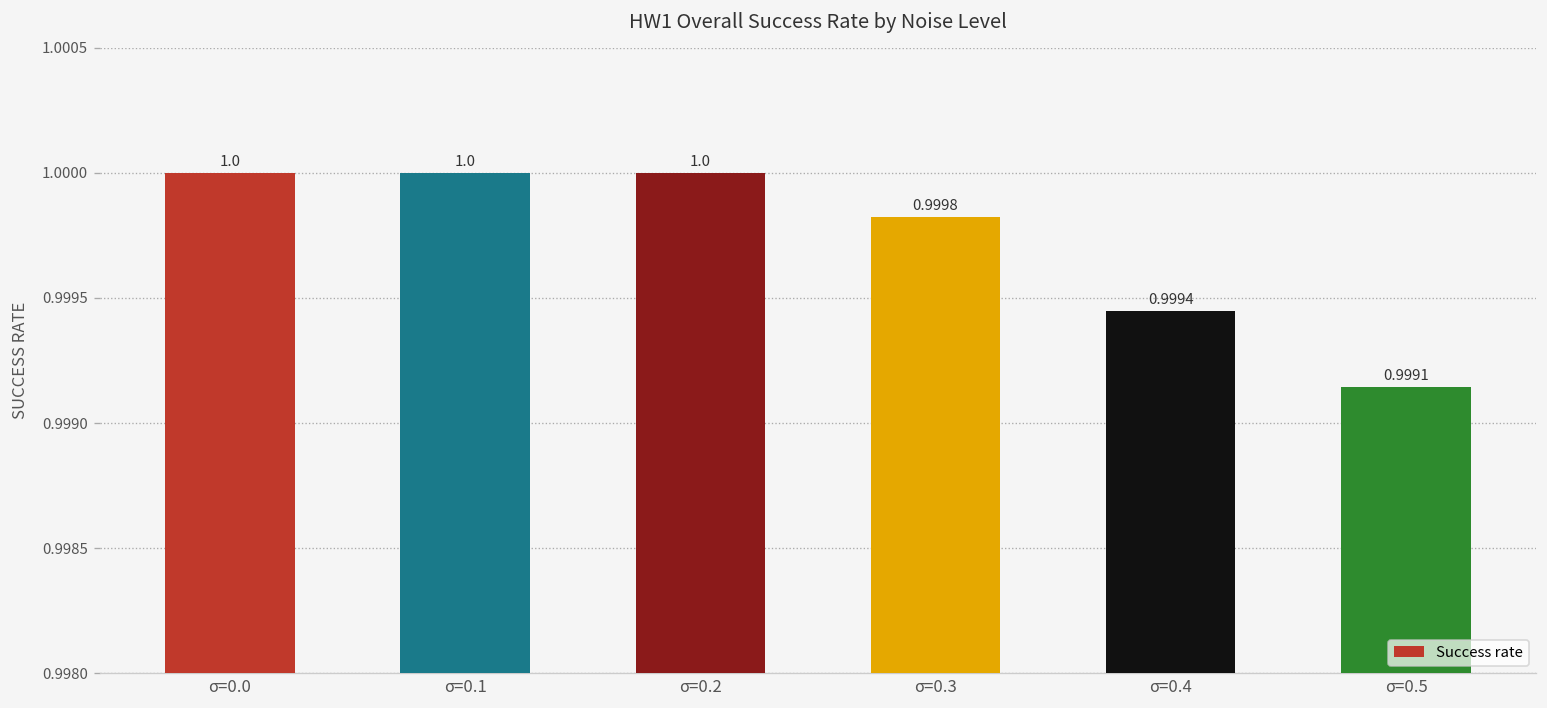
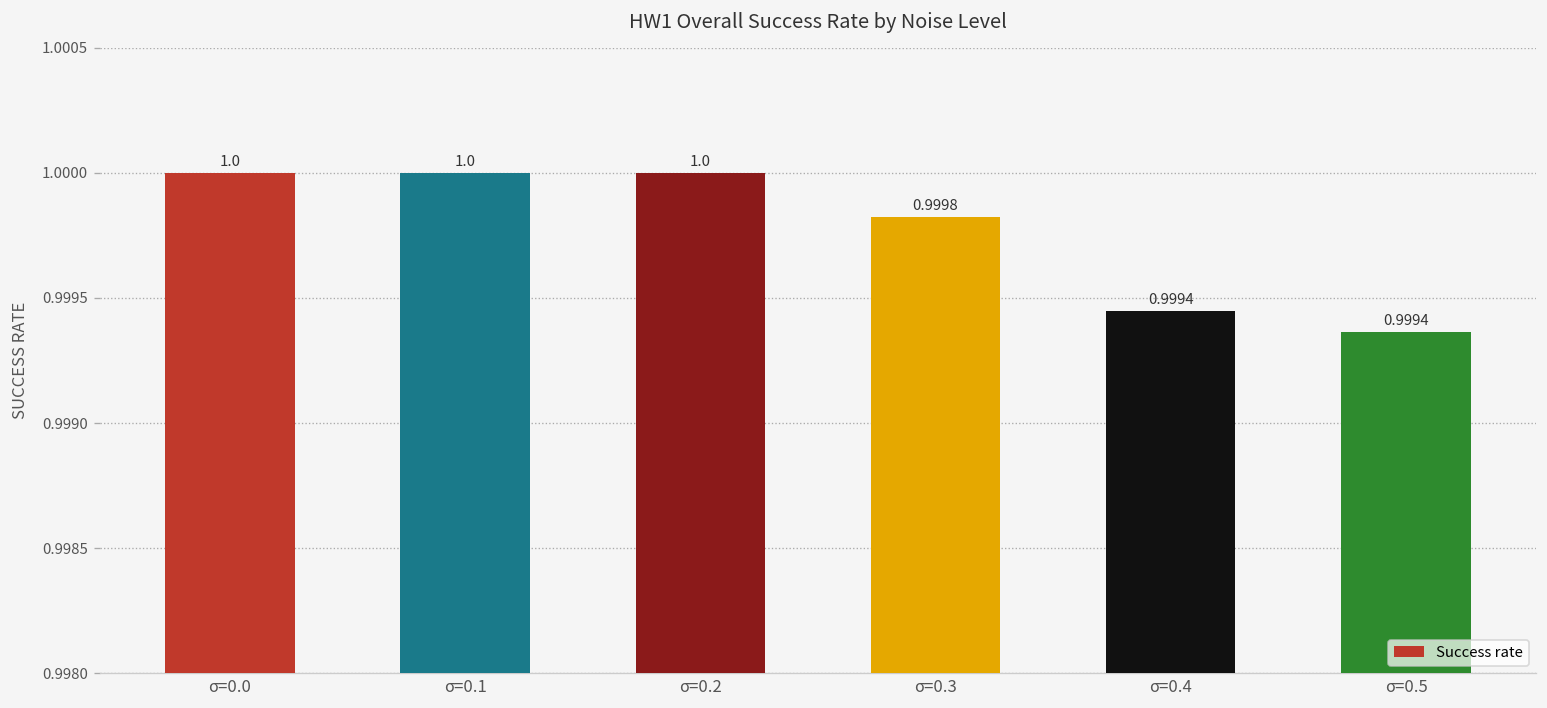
σ=0.5: 0.9991 -> 0.9994
